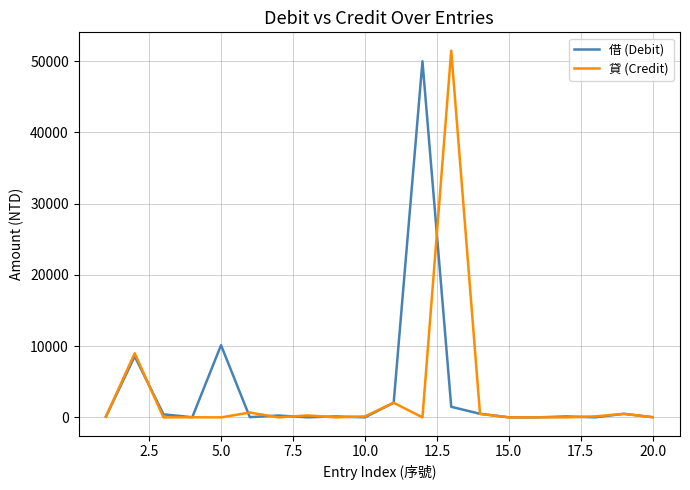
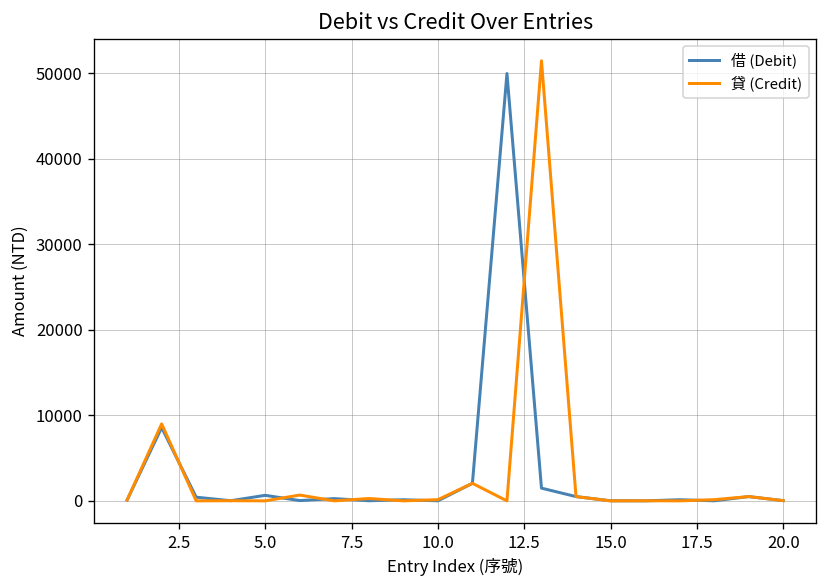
借 (Debit), 5.0: 10000 -> 1000
